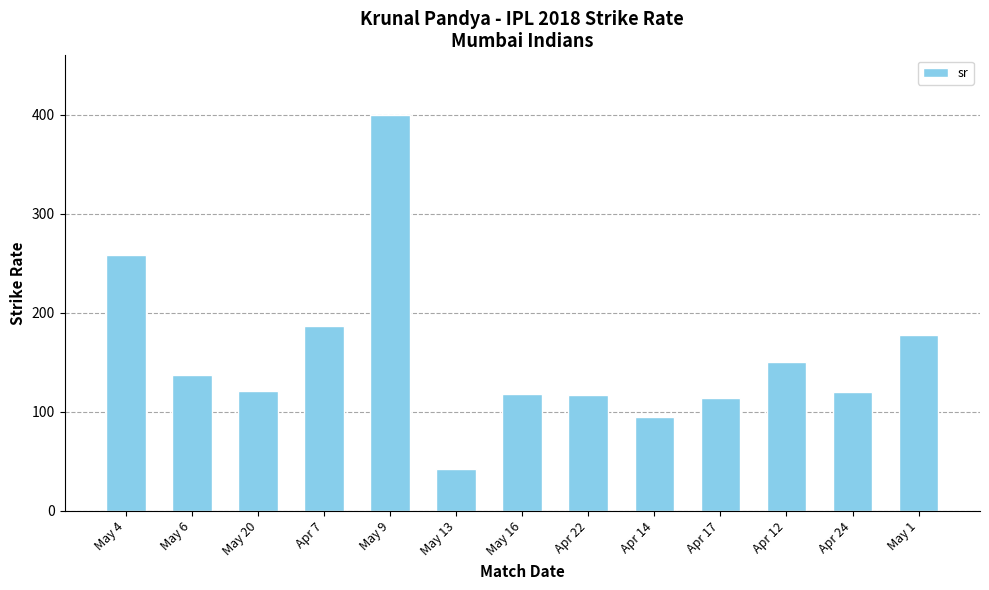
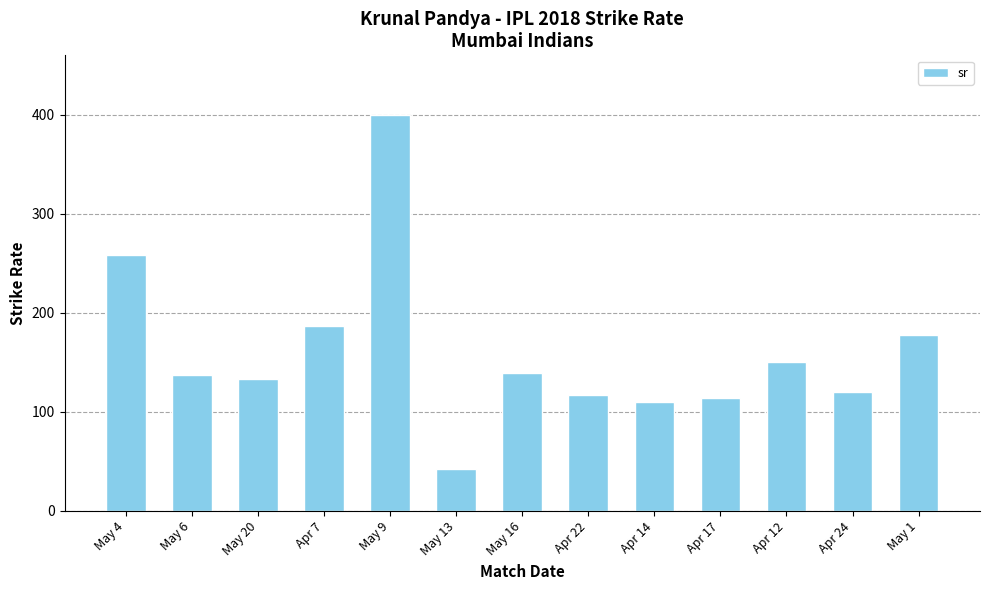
May 20: 120 -> 130
May 16: 120 -> 140
Apr 14: 90 -> 110
